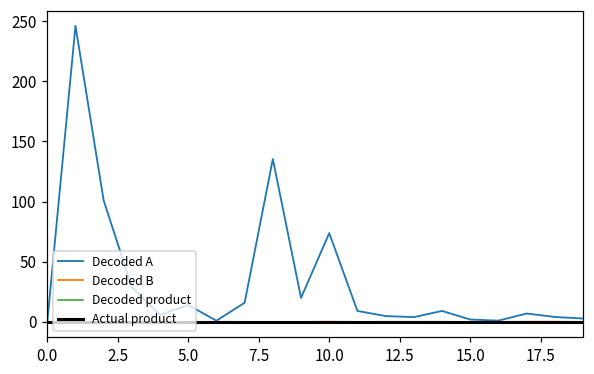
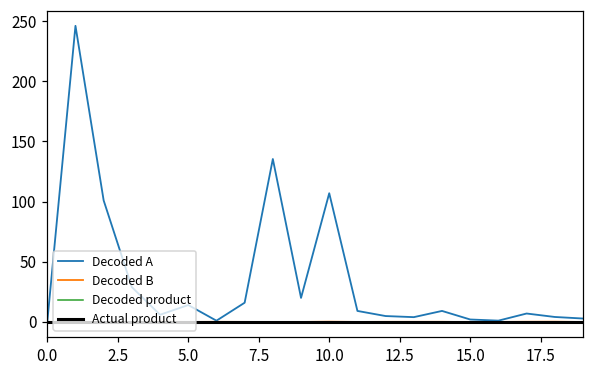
Decoded A, 10.0: 74 -> 107
